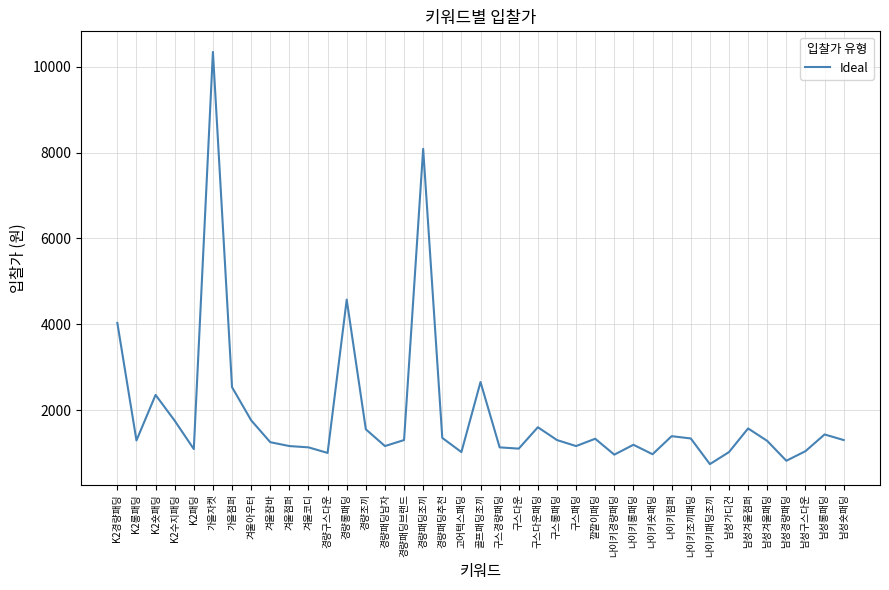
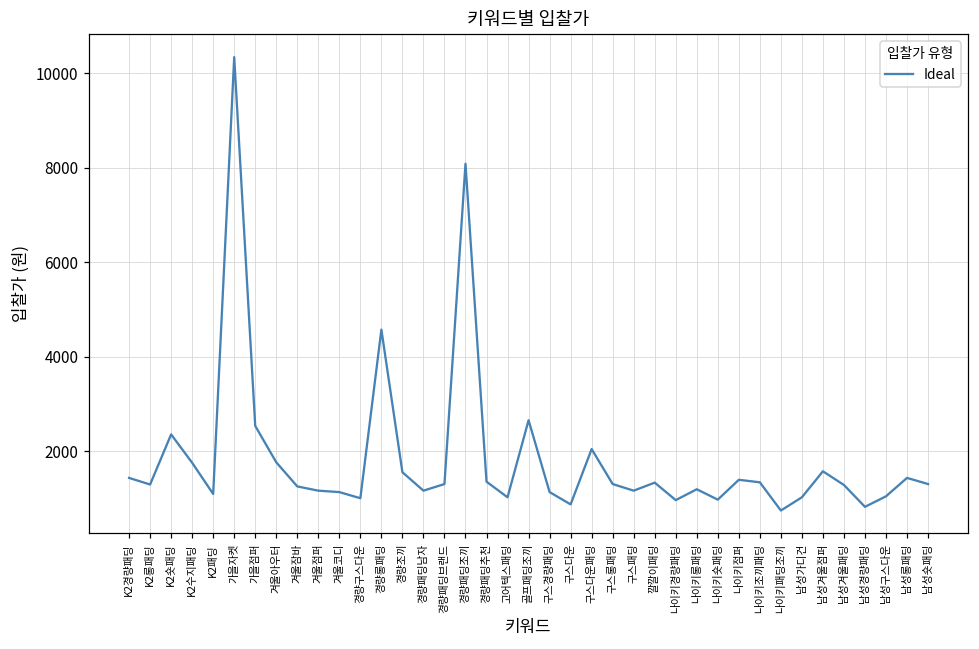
K2경량패딩: 4000 -> 1400
구스다운: 1100 -> 900
구스다운패딩: 1600 -> 2100
